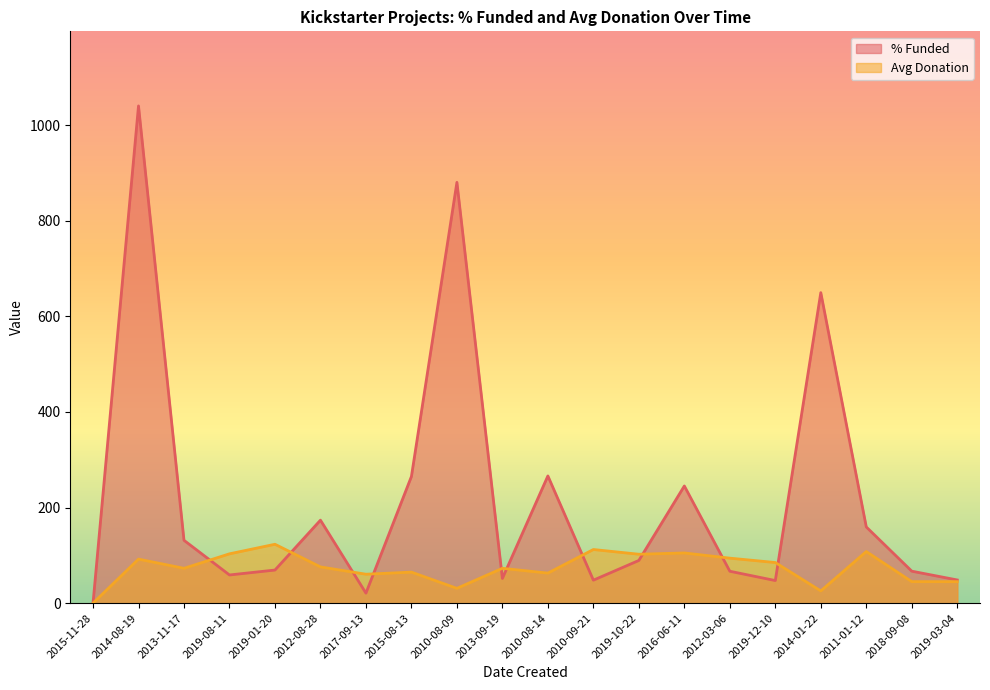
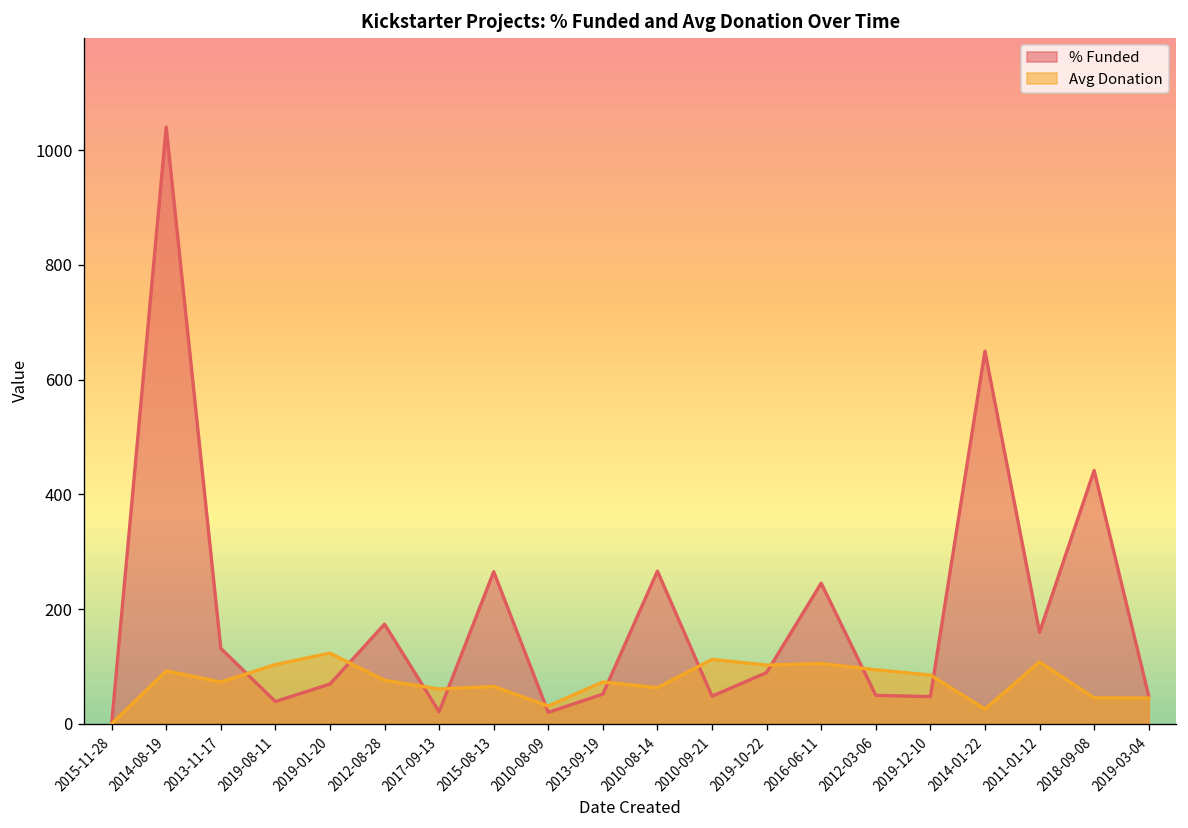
% Funded, 2019-08-11: 60 -> 40
% Funded, 2010-08-09: 880 -> 20
% Funded, 2012-03-06: 70 -> 50
% Funded, 2018-09-08: 70 -> 440
